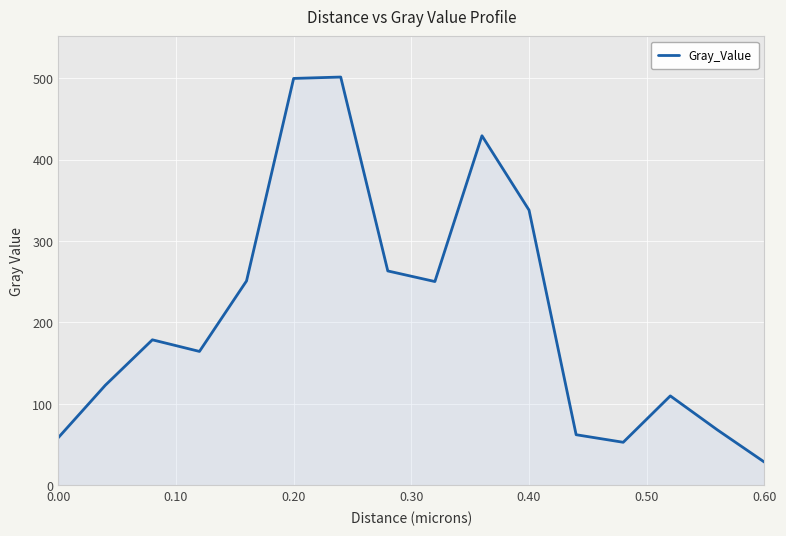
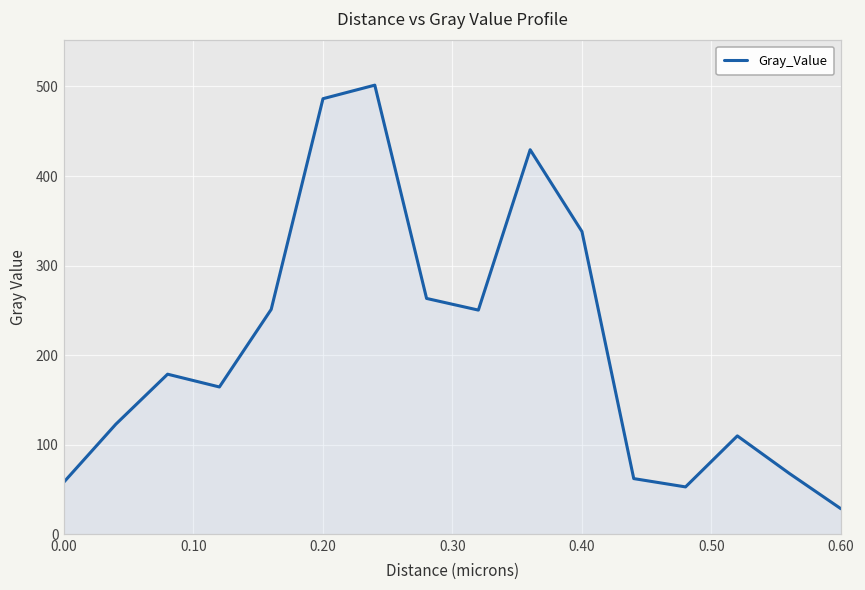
0.20: 500 -> 490
